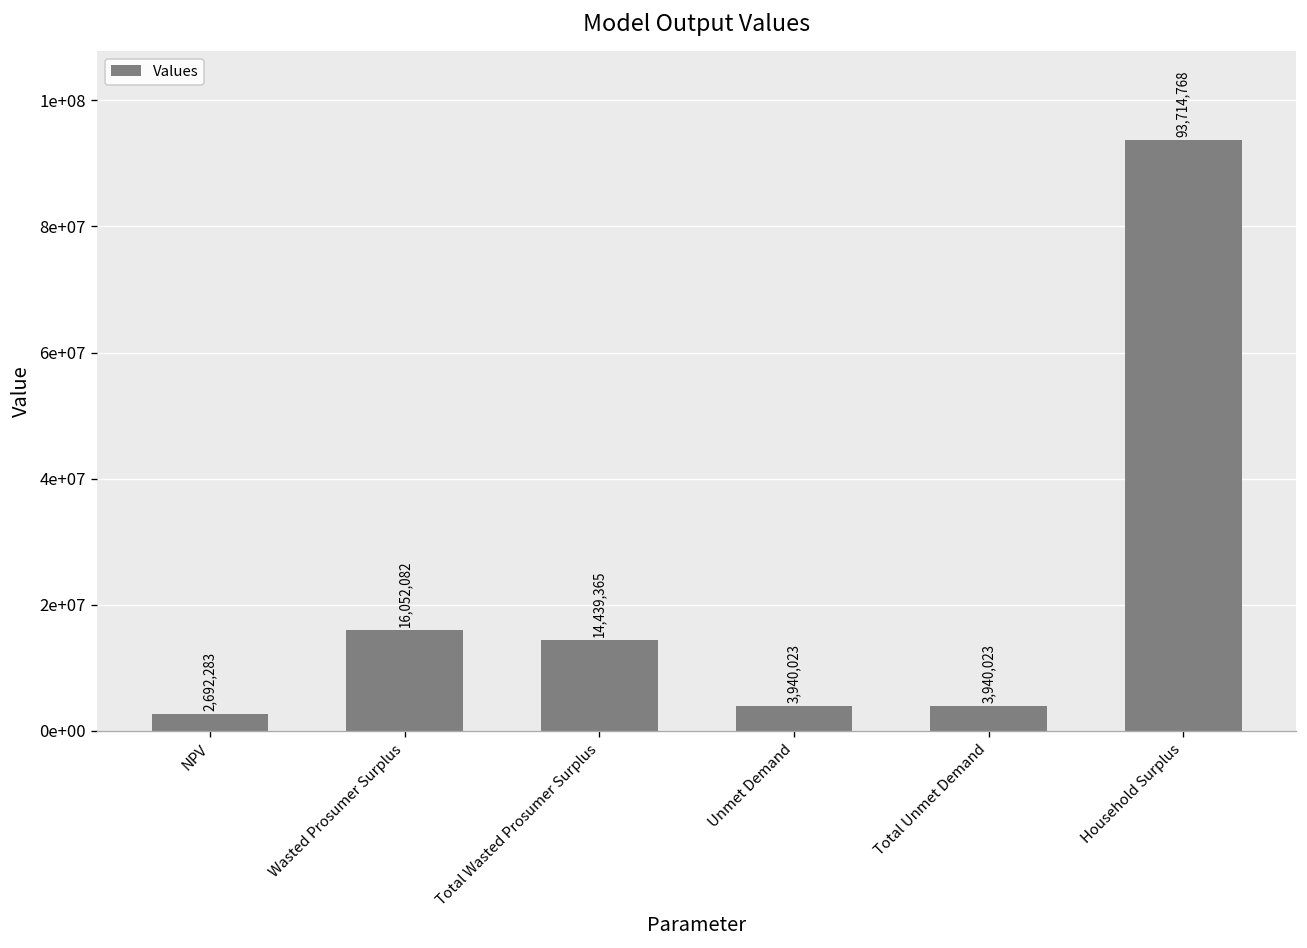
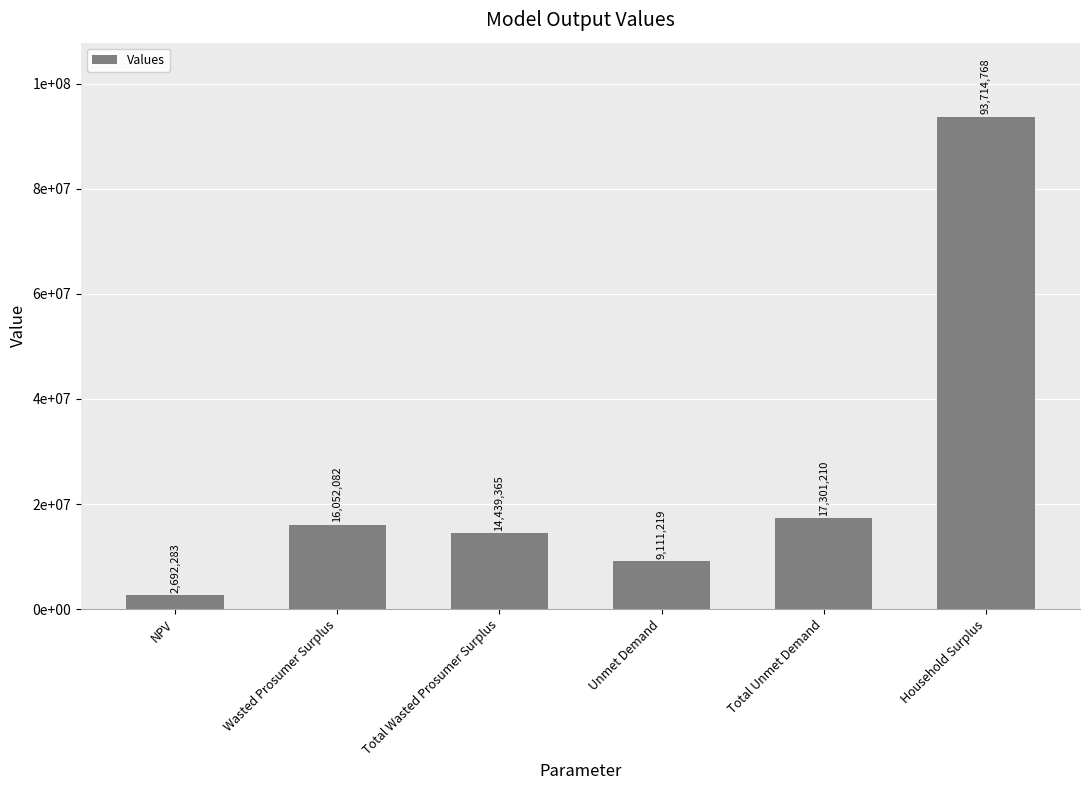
Unmet Demand: 3,940,023 -> 9,111,219
Total Unmet Demand: 3,940,023 -> 17,301,210
